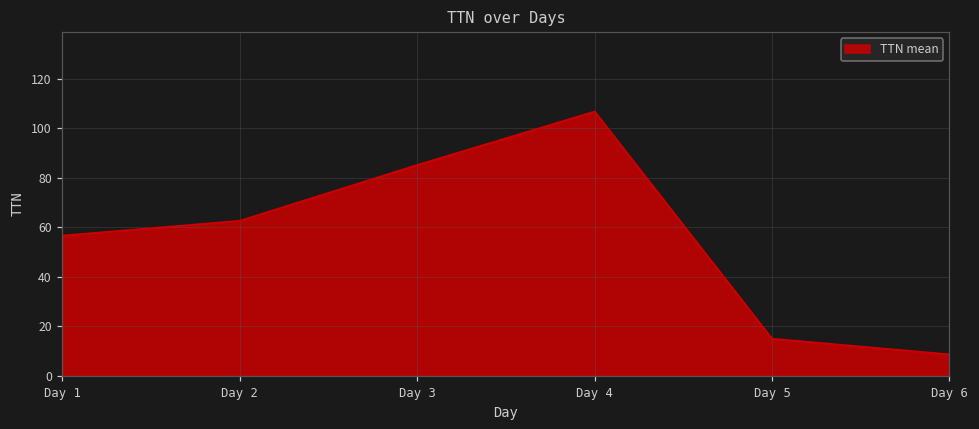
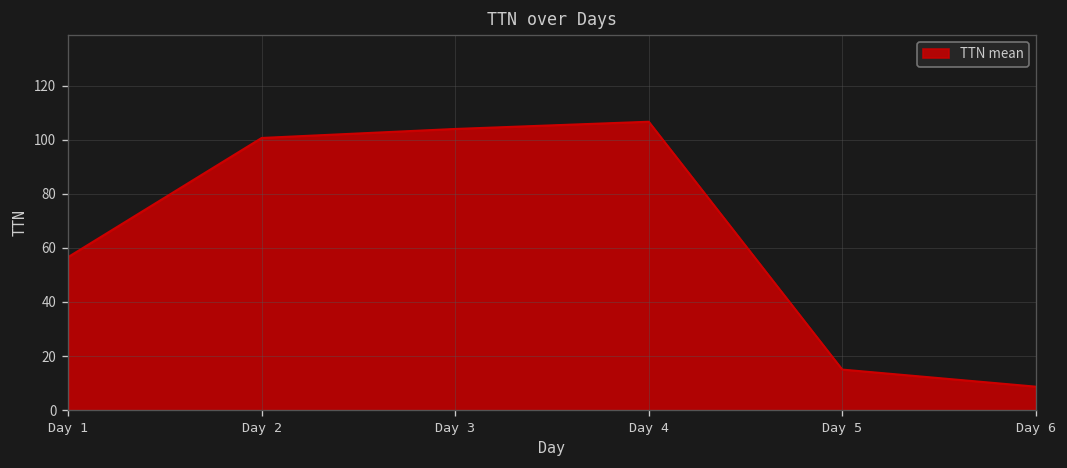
Day 2: 63 -> 101
Day 3: 85 -> 104
